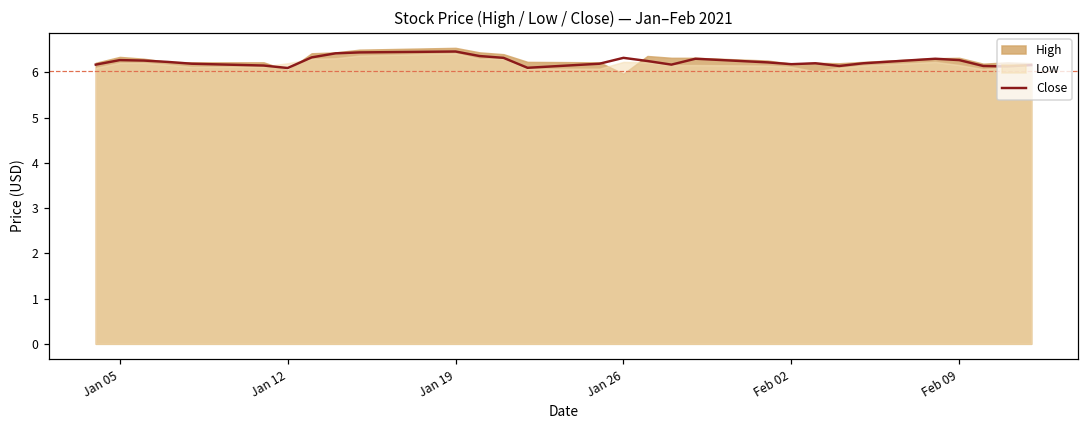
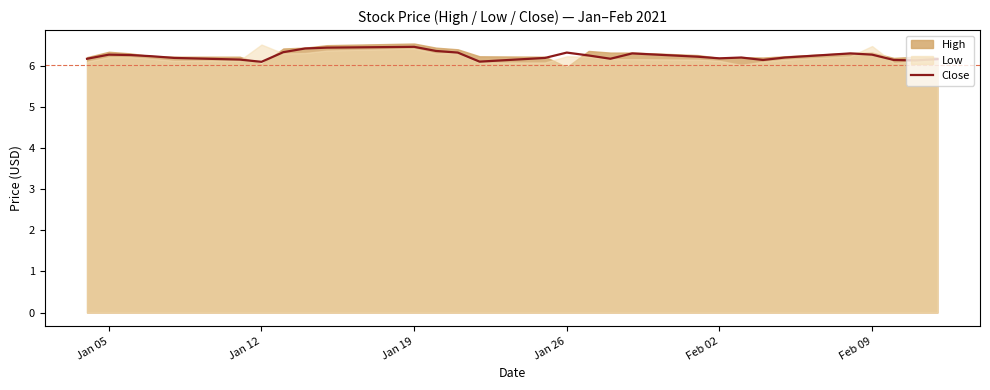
Low, Jan 12: 6.2 -> 6.5
Low, Feb 09: 6.2 -> 6.5
